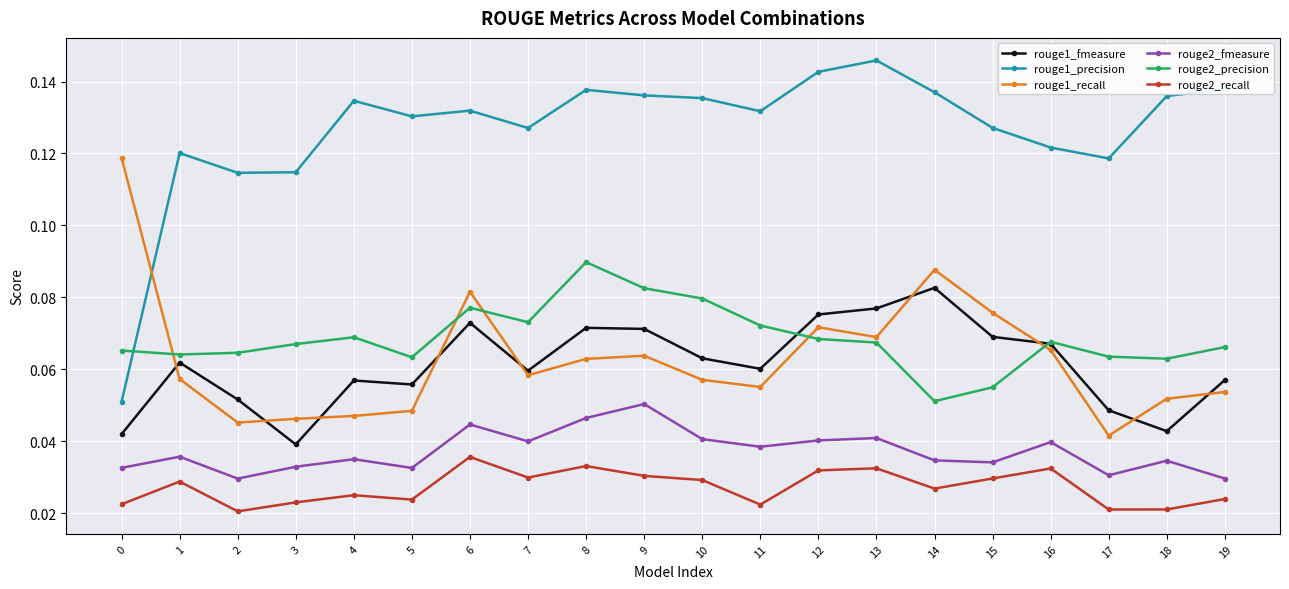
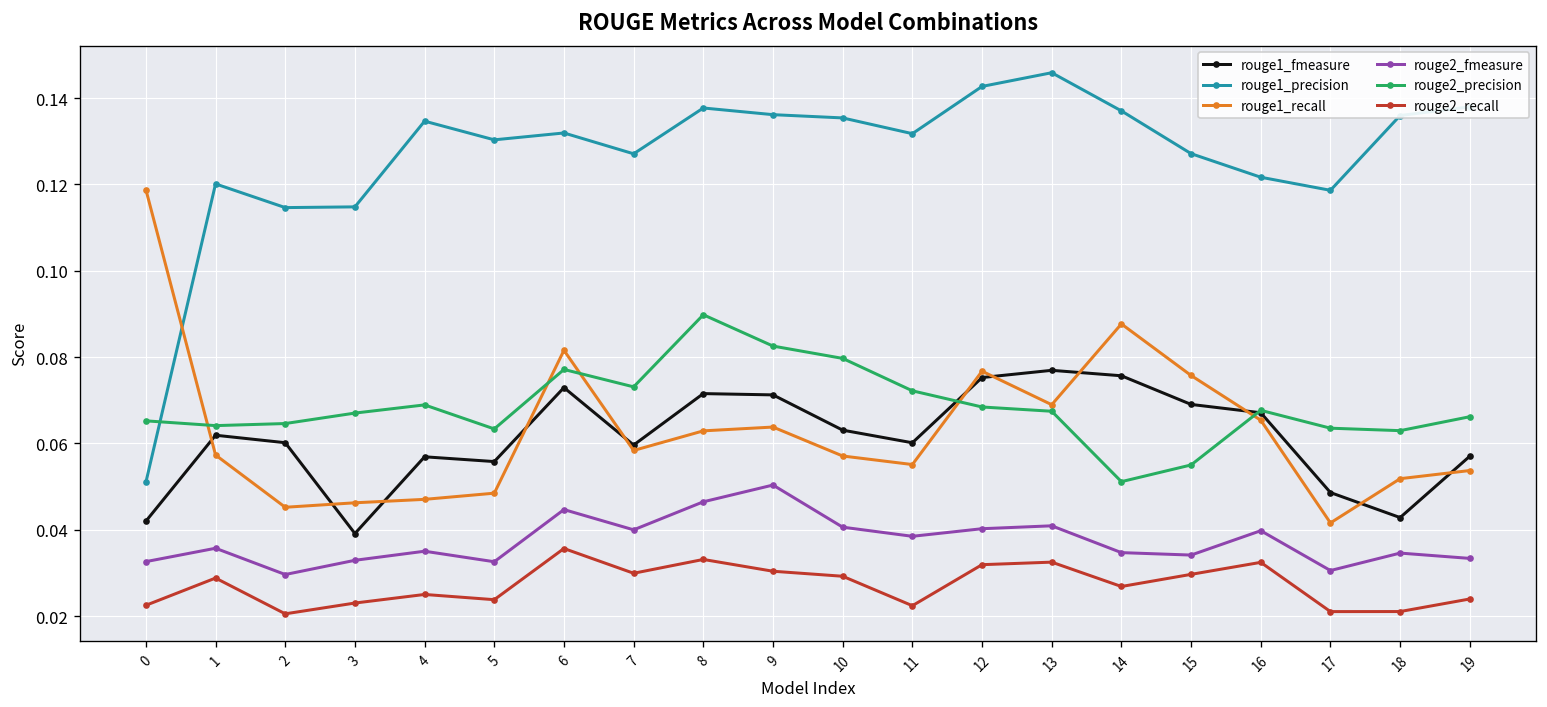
rouge1_fmeasure, 2: 0.052 -> 0.060
rouge1_recall, 12: 0.072 -> 0.077
rouge1_fmeasure, 14: 0.083 -> 0.076
rouge2_fmeasure, 19: 0.030 -> 0.033
